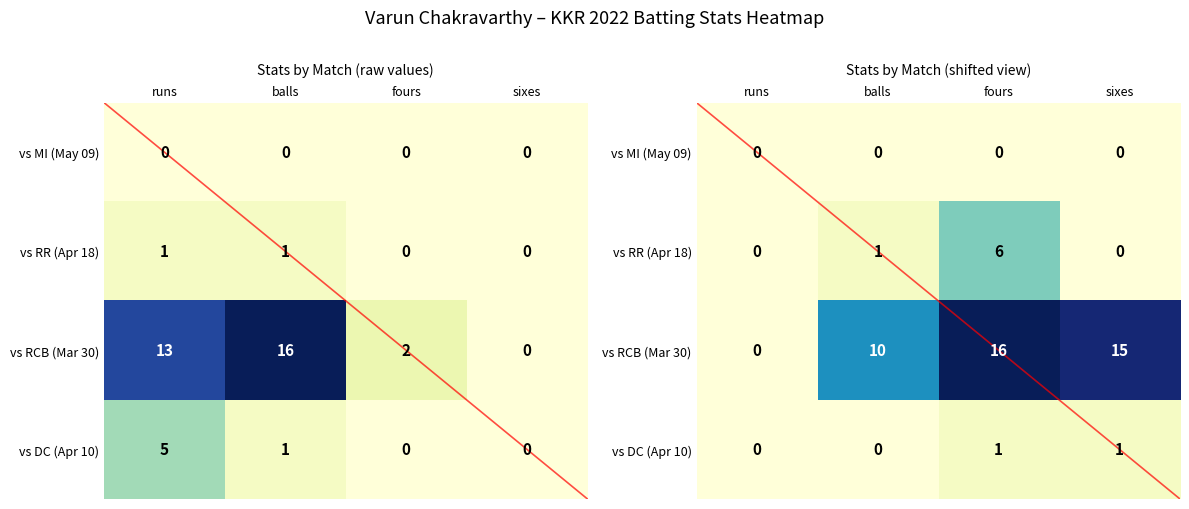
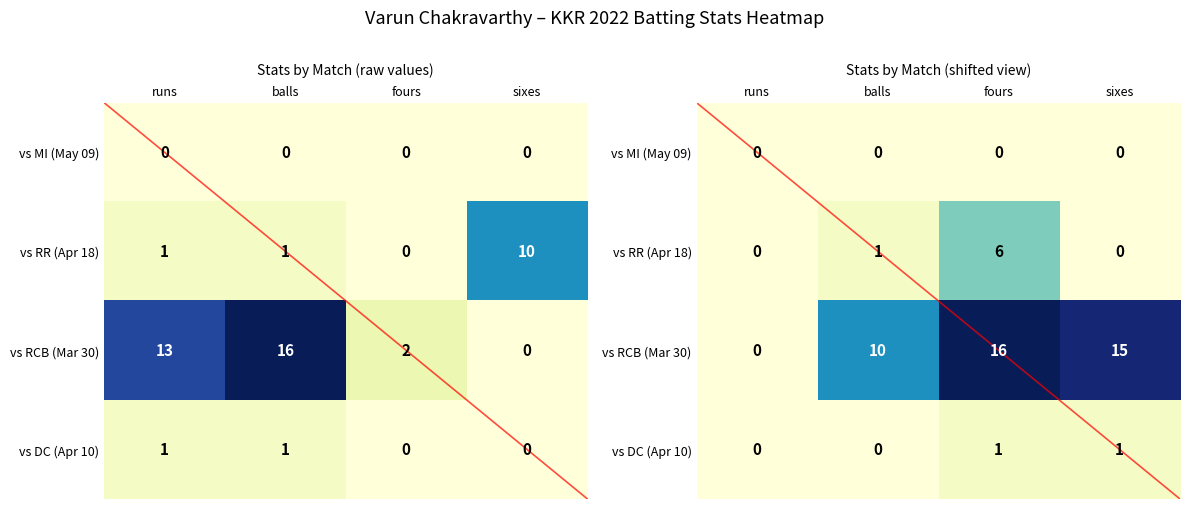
Stats by Match (raw values), vs RR (Apr 18), sixes: 0 -> 10
Stats by Match (raw values), vs DC (Apr 10), runs: 5 -> 1
